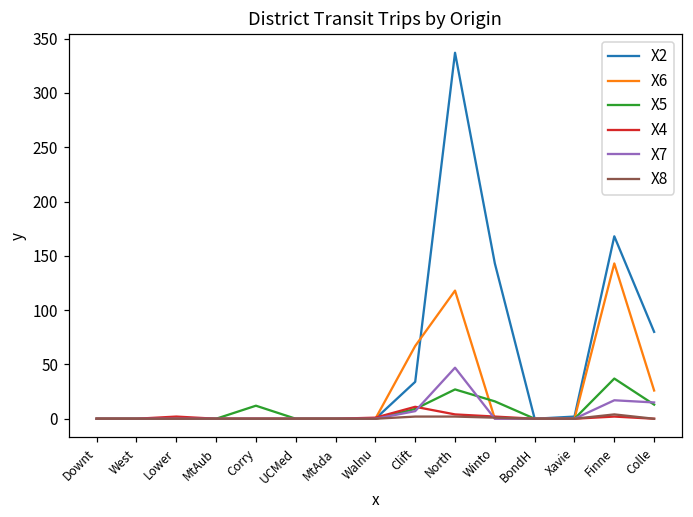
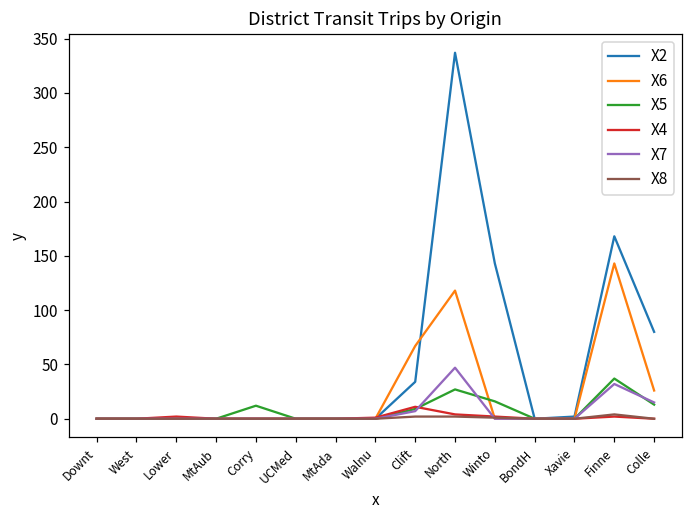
X7, Finne: 20 -> 30
